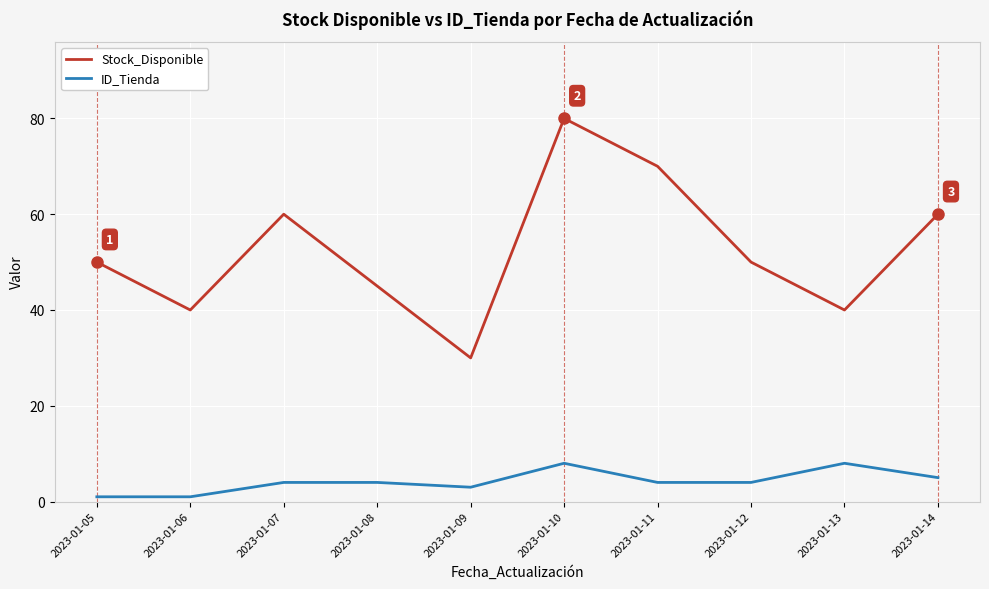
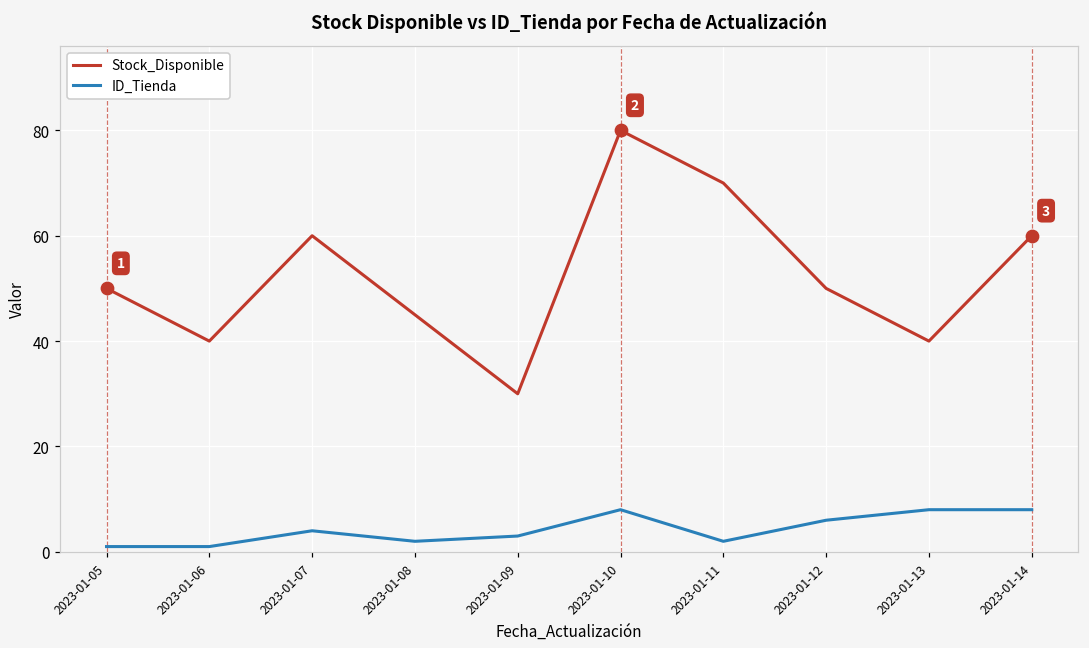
ID_Tienda, 2023-01-08: 4 -> 2
ID_Tienda, 2023-01-11: 4 -> 2
ID_Tienda, 2023-01-12: 4 -> 6
ID_Tienda, 2023-01-14: 5 -> 8
